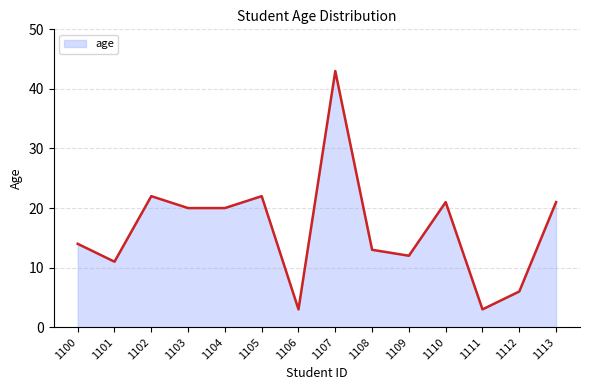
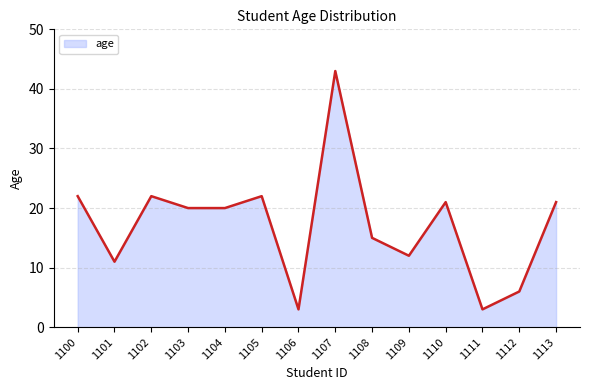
1100: 14 -> 22
1108: 13 -> 15
